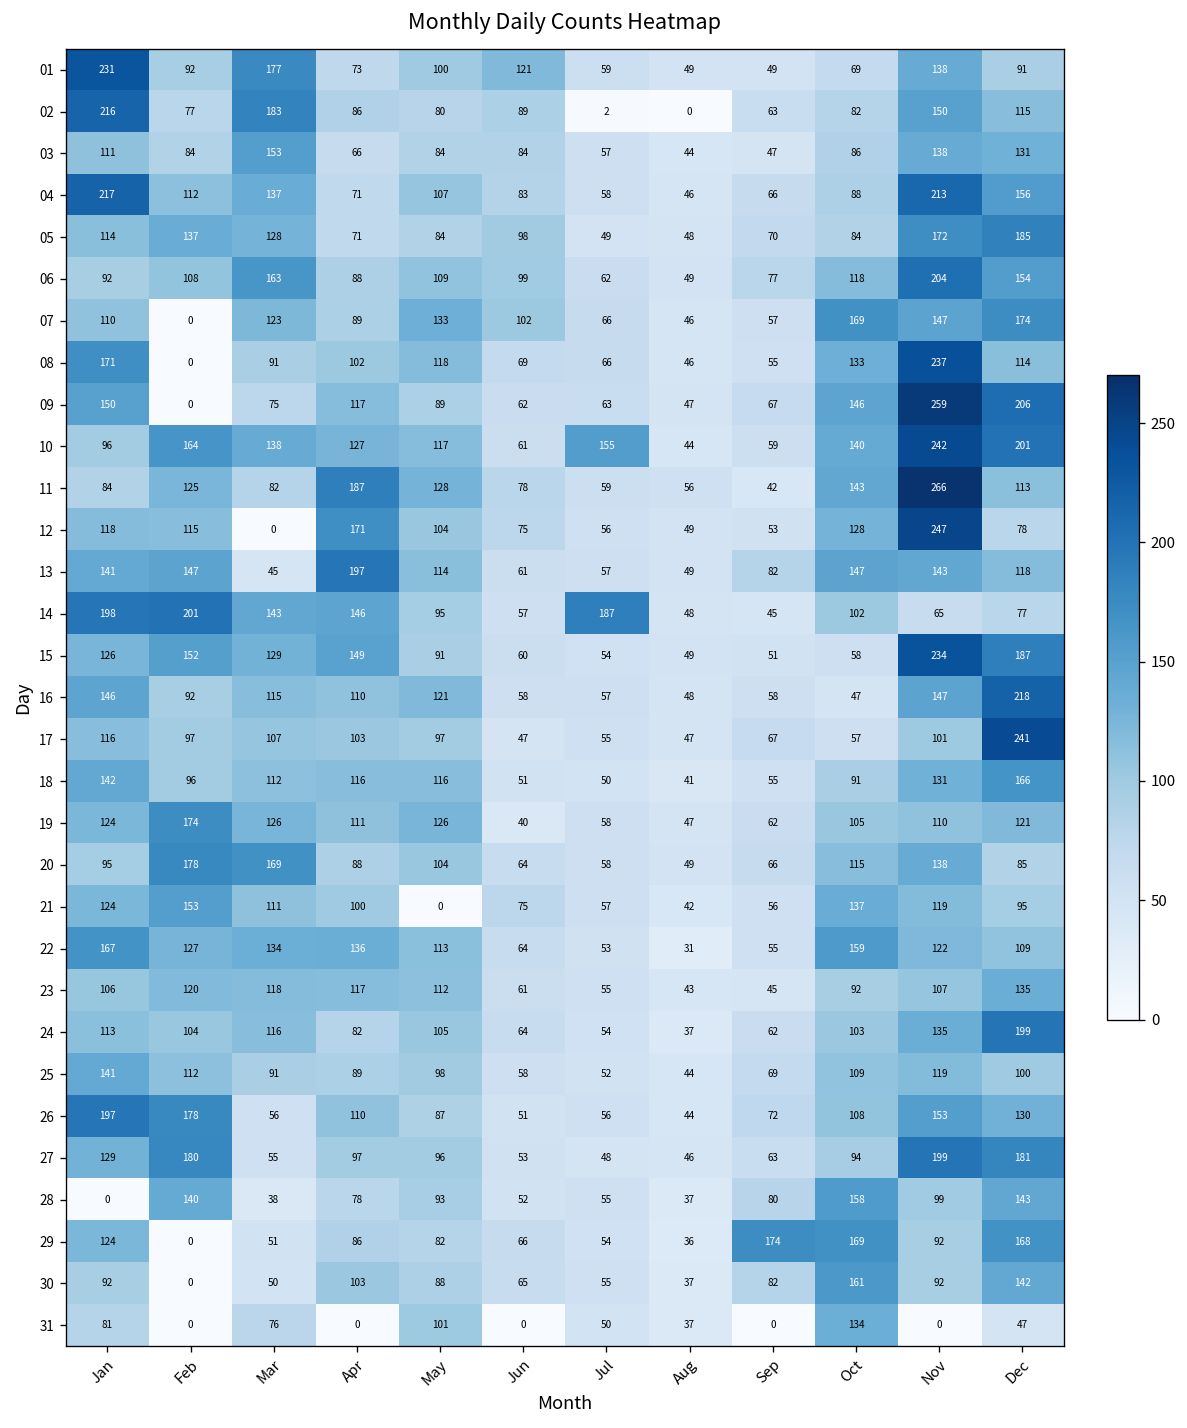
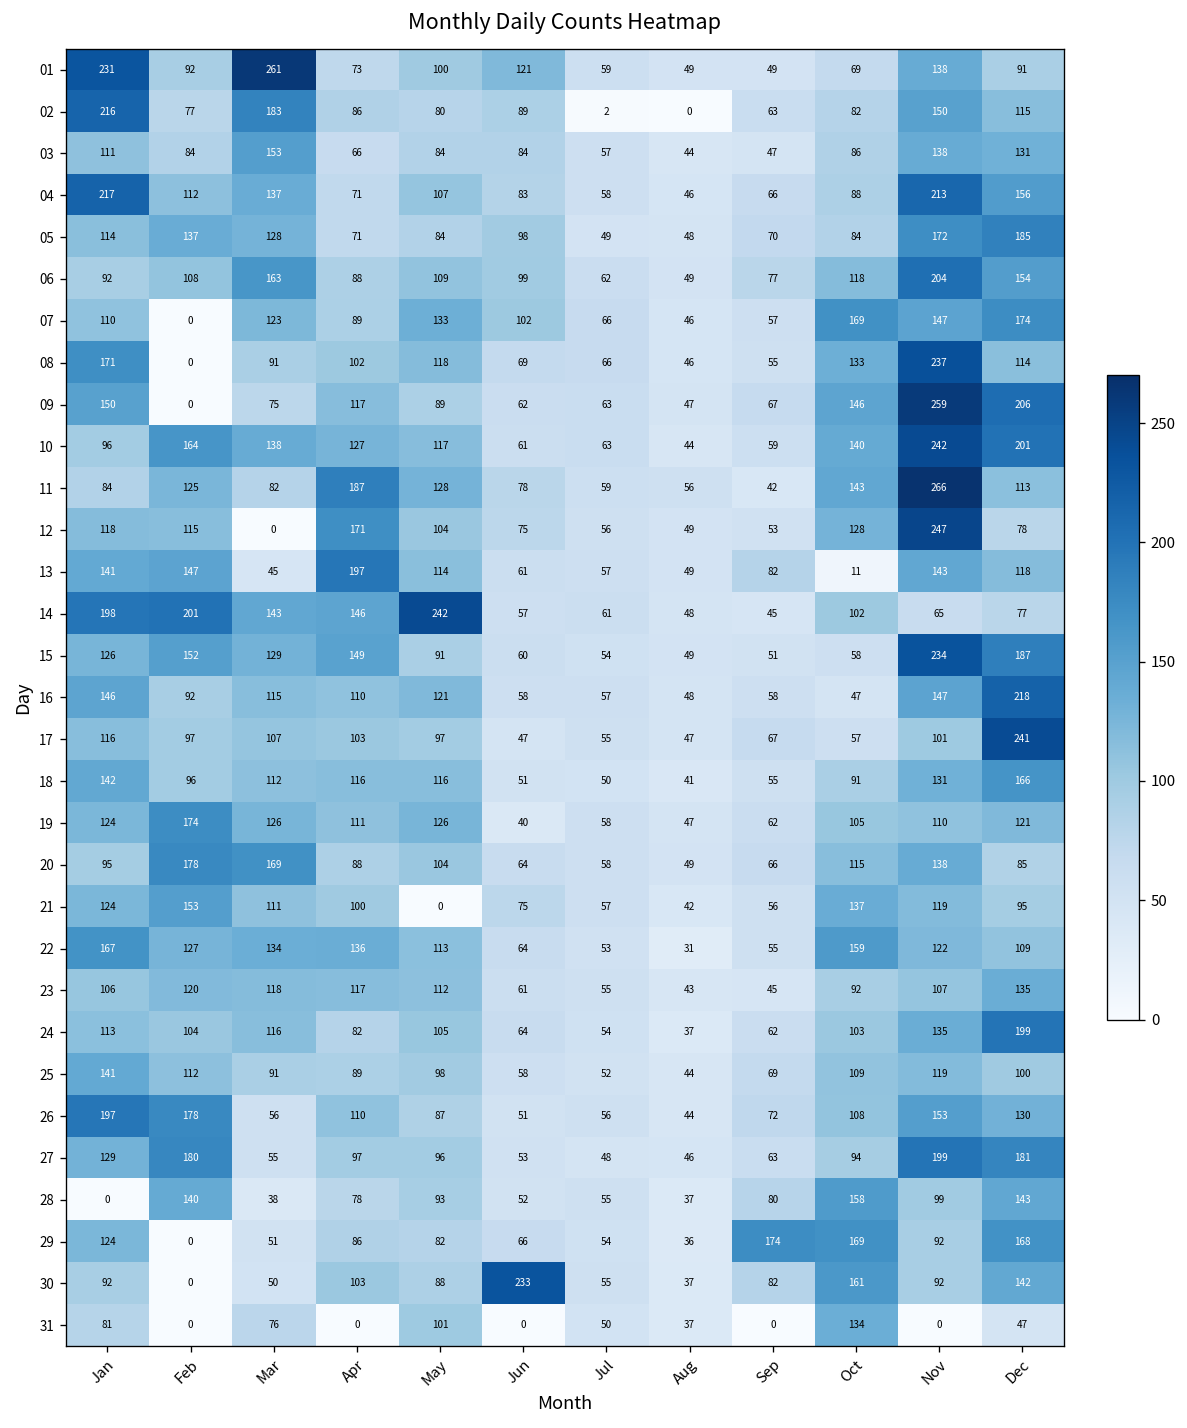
01, Mar: 177 -> 261
10, Jul: 155 -> 63
13, Oct: 147 -> 11
14, May: 95 -> 242
14, Jul: 187 -> 61
30, Jun: 65 -> 233
